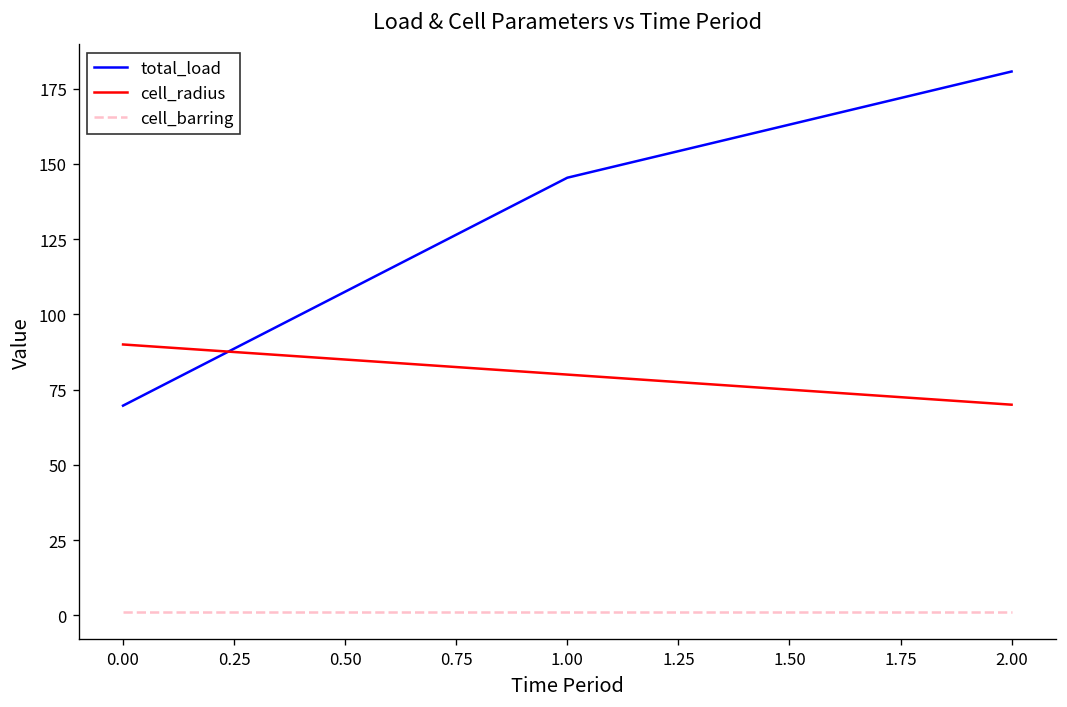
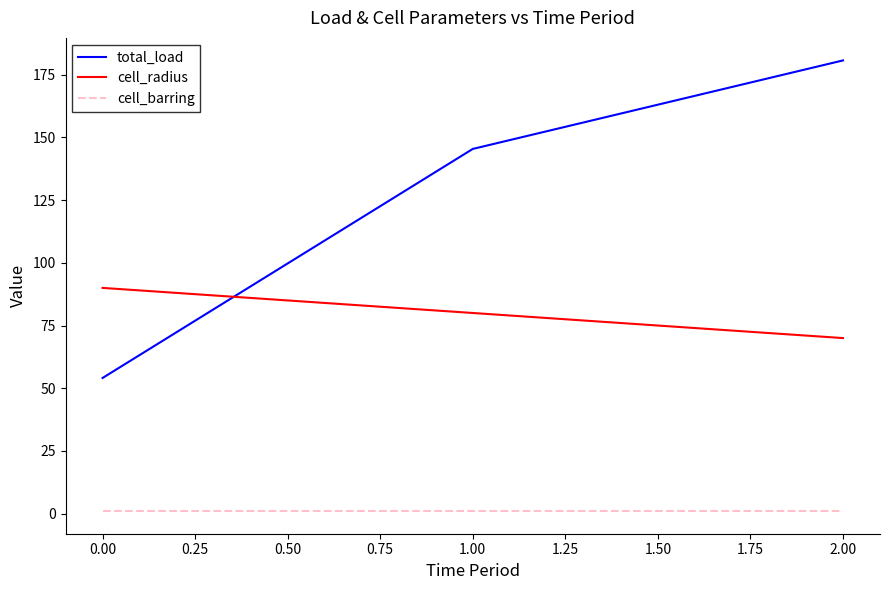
total_load, 0.00: 70 -> 54
